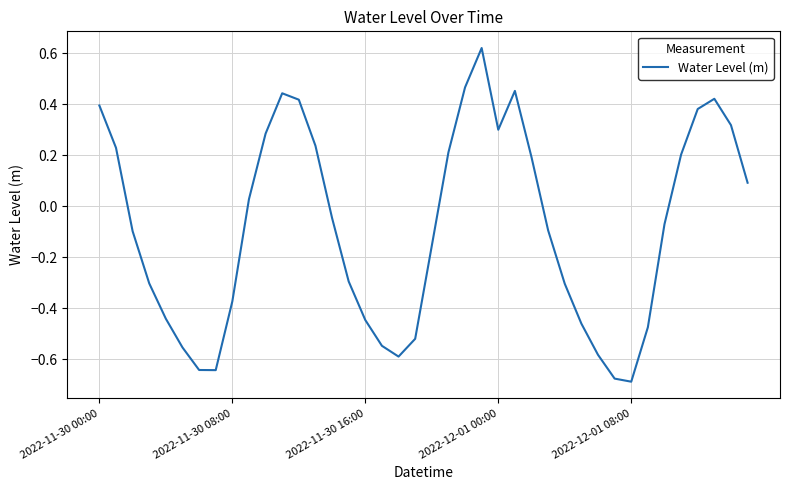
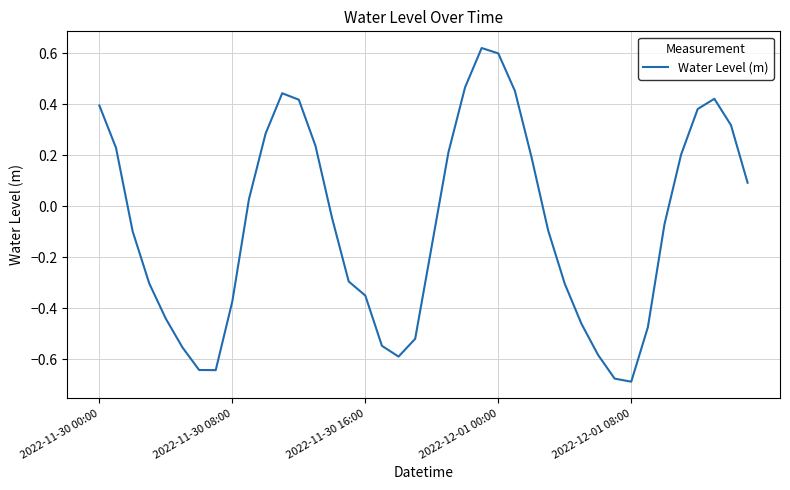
2022-11-30 16:00: -0.45 -> -0.35
2022-12-01 00:00: 0.30 -> 0.60
